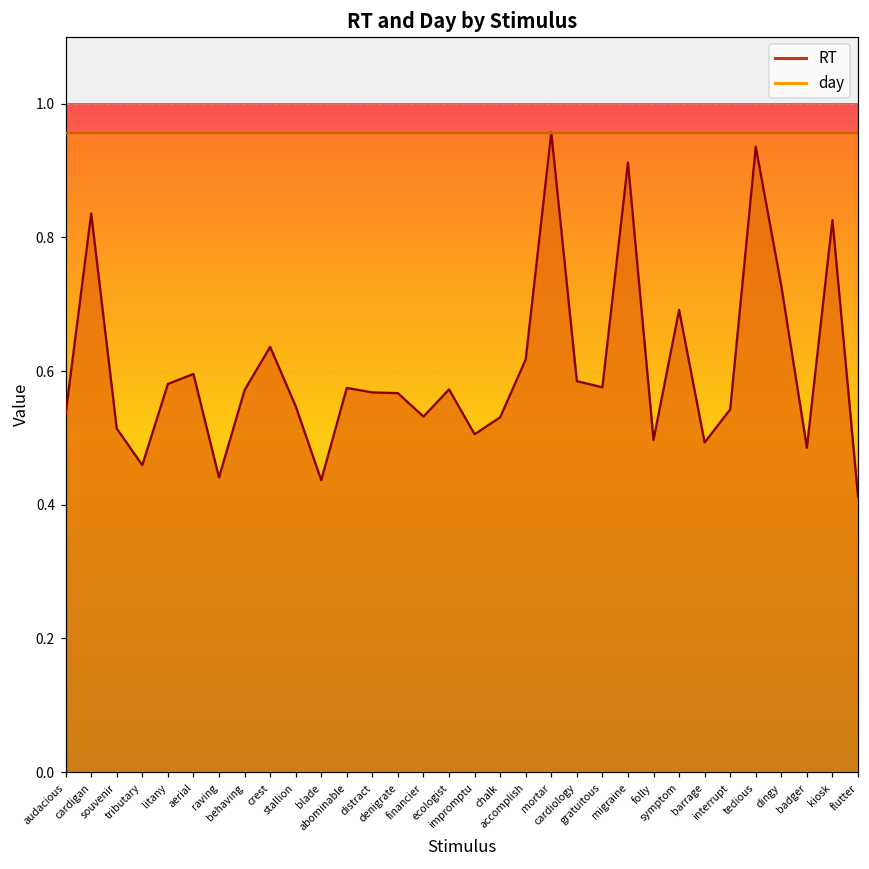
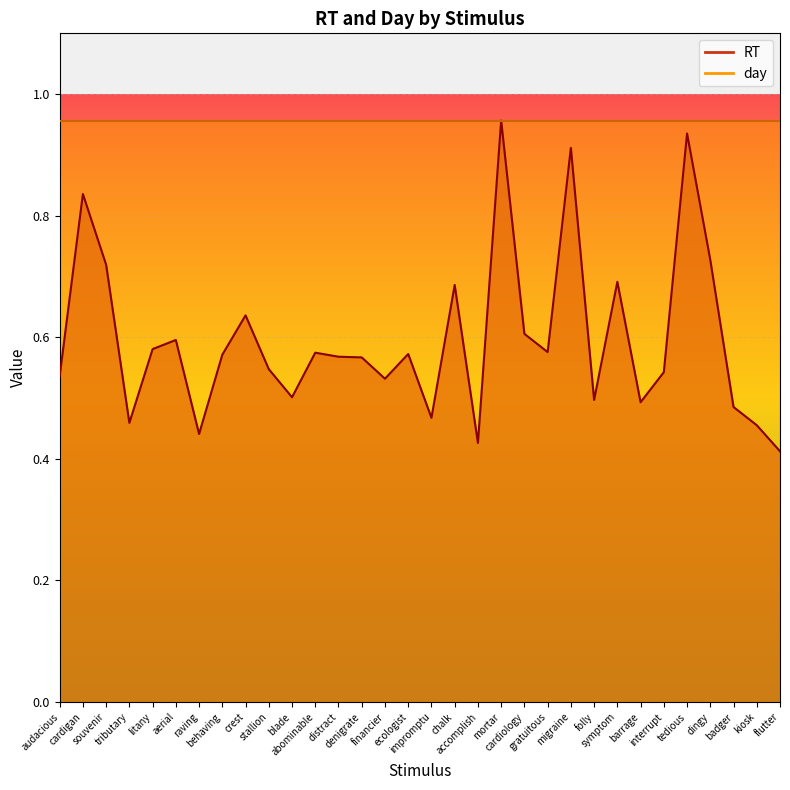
RT, souvenir: 0.51 -> 0.72
RT, blade: 0.44 -> 0.50
RT, impromptu: 0.51 -> 0.47
RT, chalk: 0.53 -> 0.69
RT, accomplish: 0.62 -> 0.43
RT, cardiology: 0.58 -> 0.61
RT, kiosk: 0.83 -> 0.46
